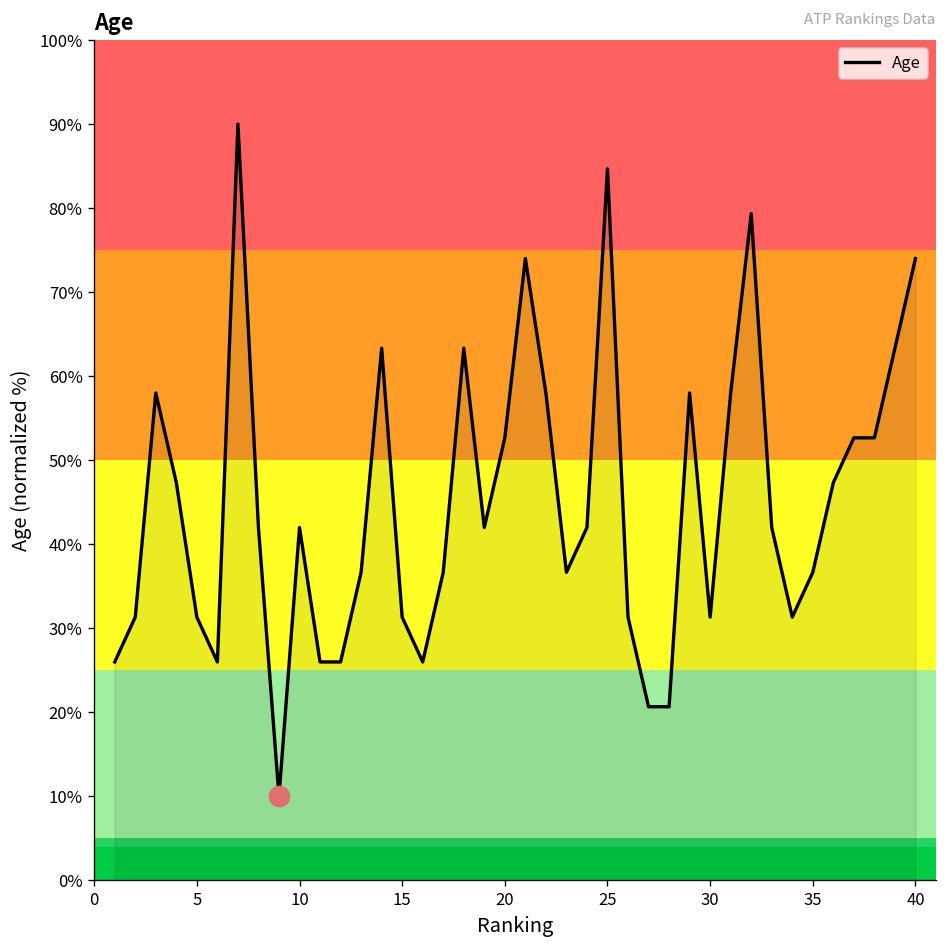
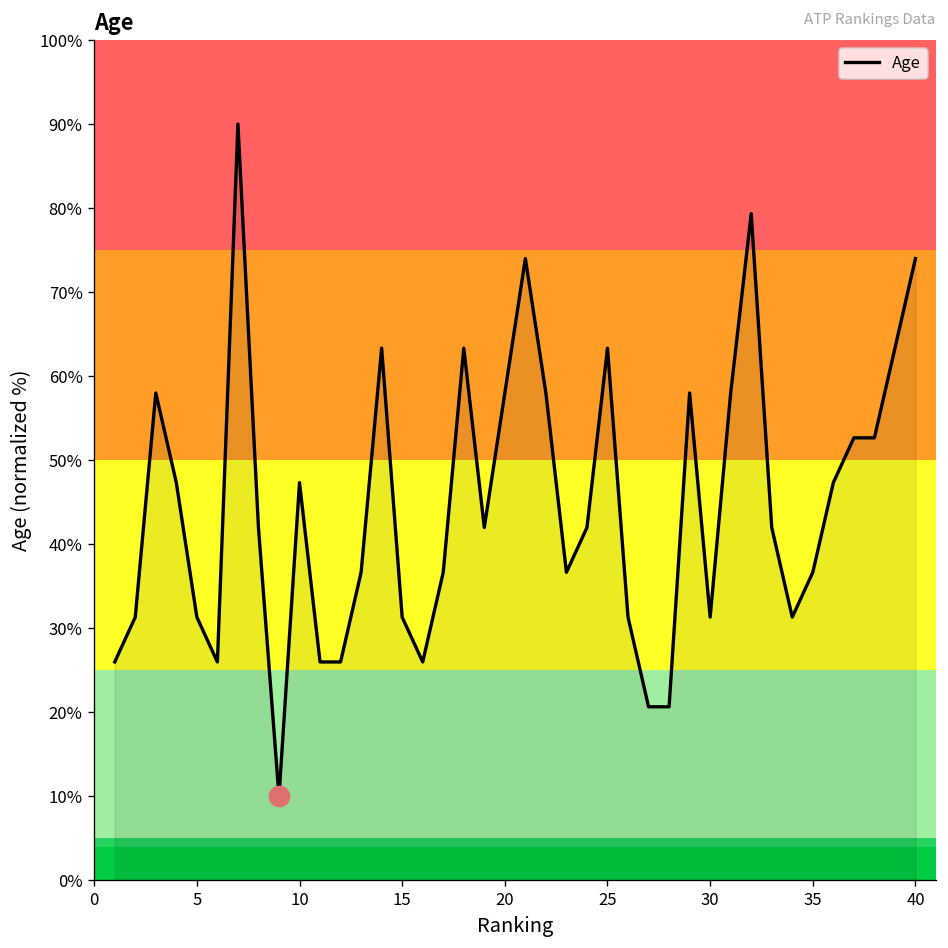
Age, 10: 42% -> 47%
Age, 20: 53% -> 58%
Age, 25: 85% -> 63%
